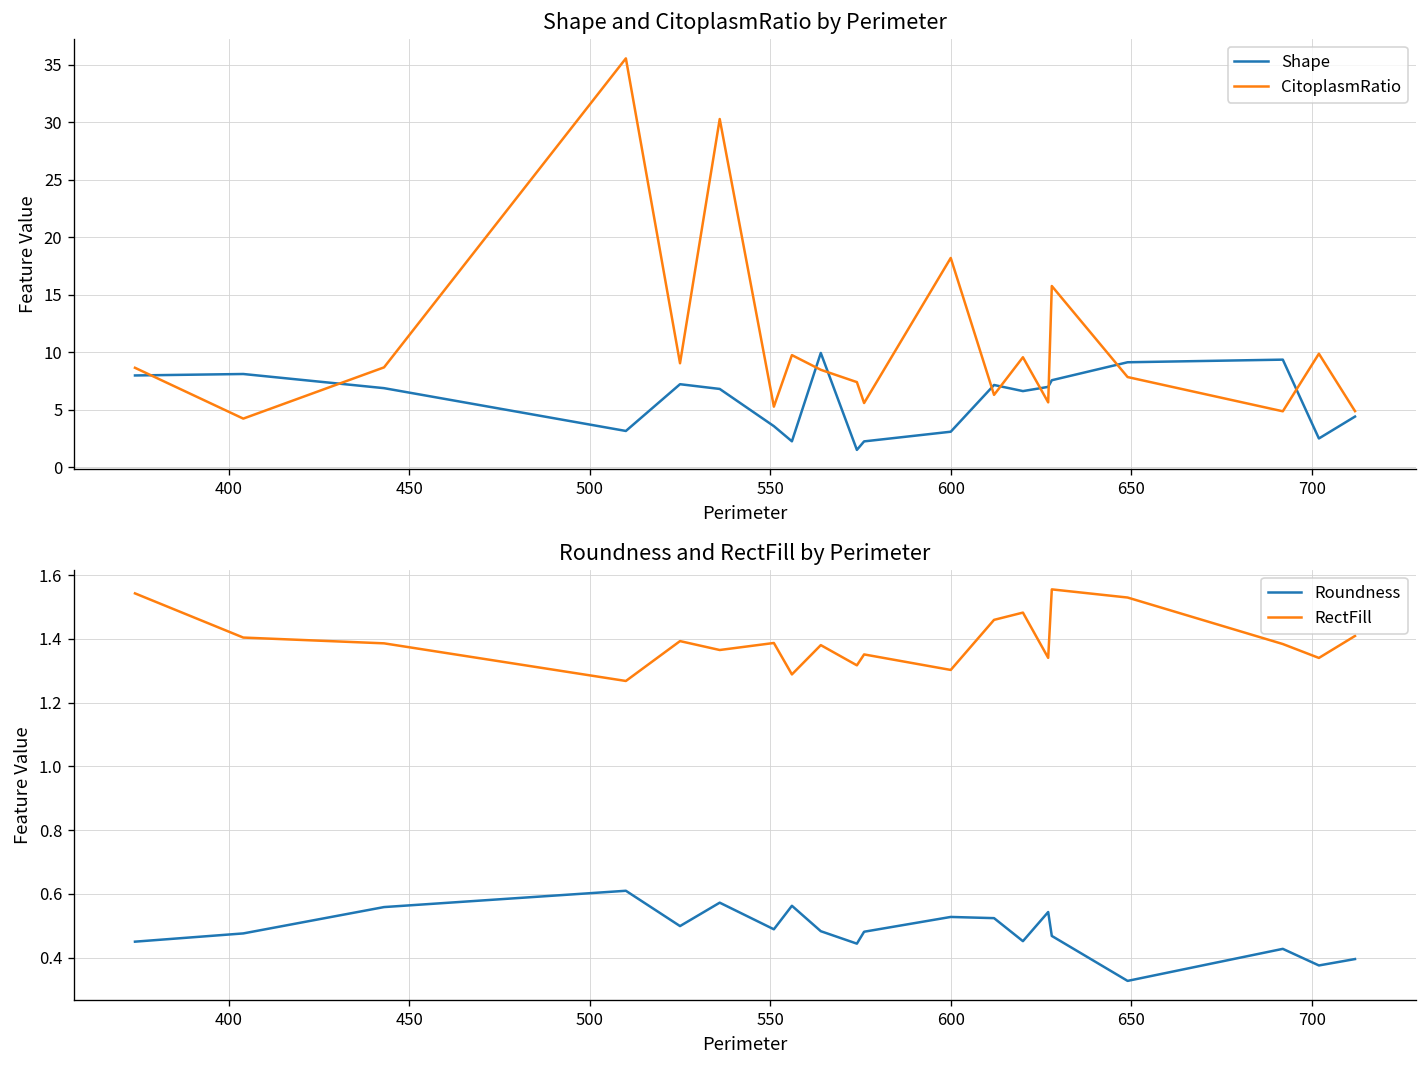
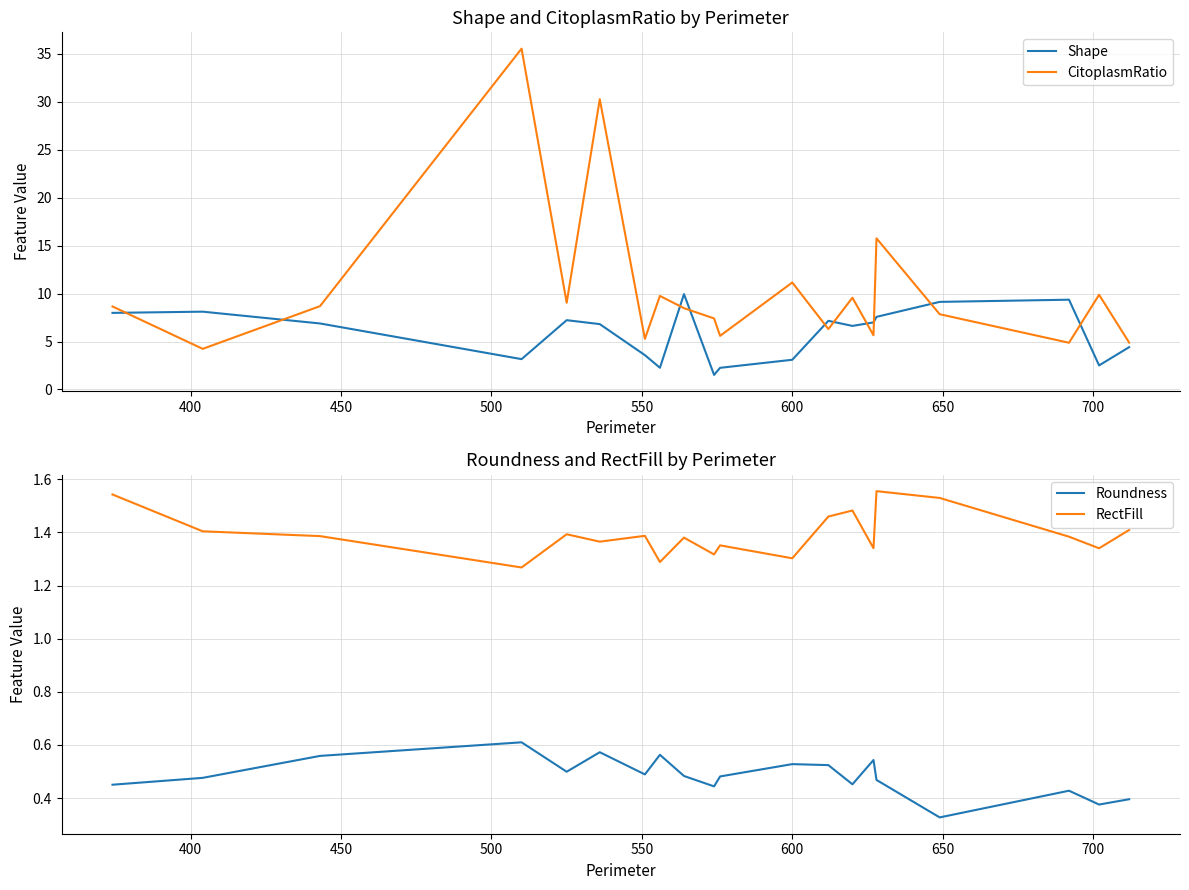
Shape and CitoplasmRatio by Perimeter, CitoplasmRatio, 600: 18 -> 11
